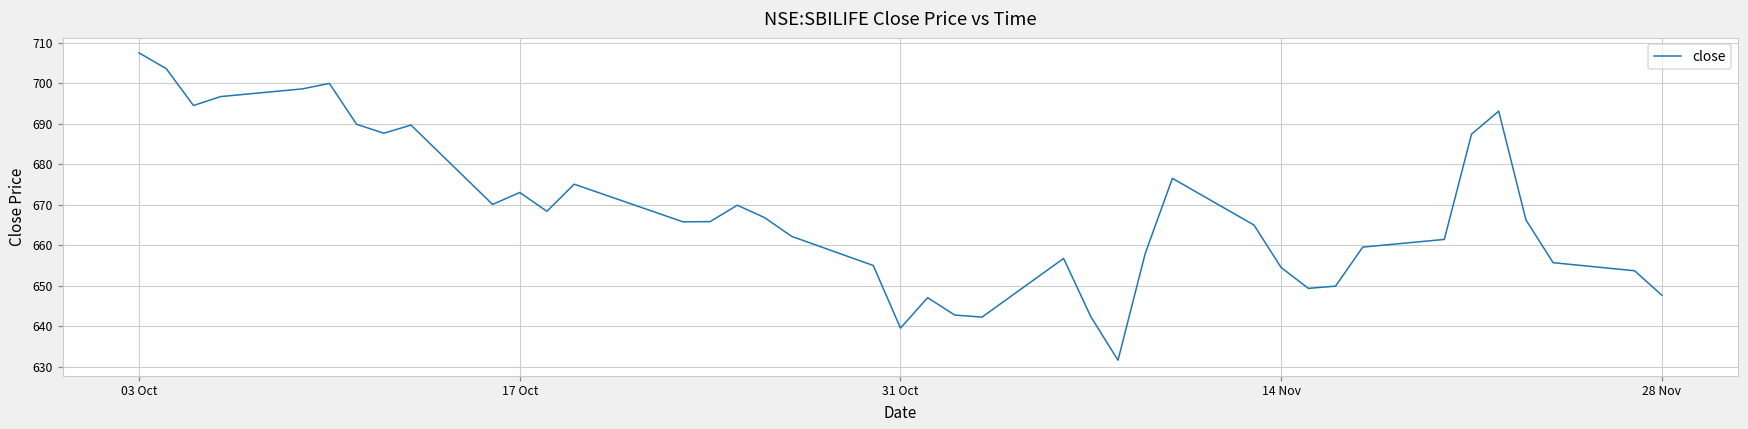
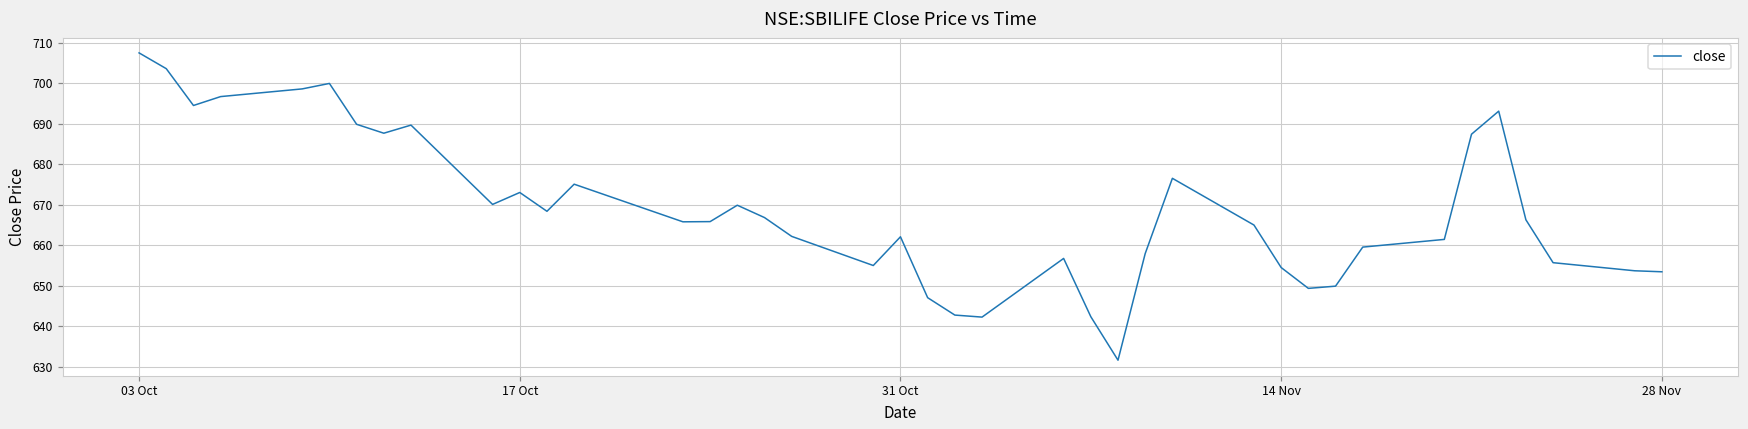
31 Oct: 640 -> 662
28 Nov: 648 -> 653
